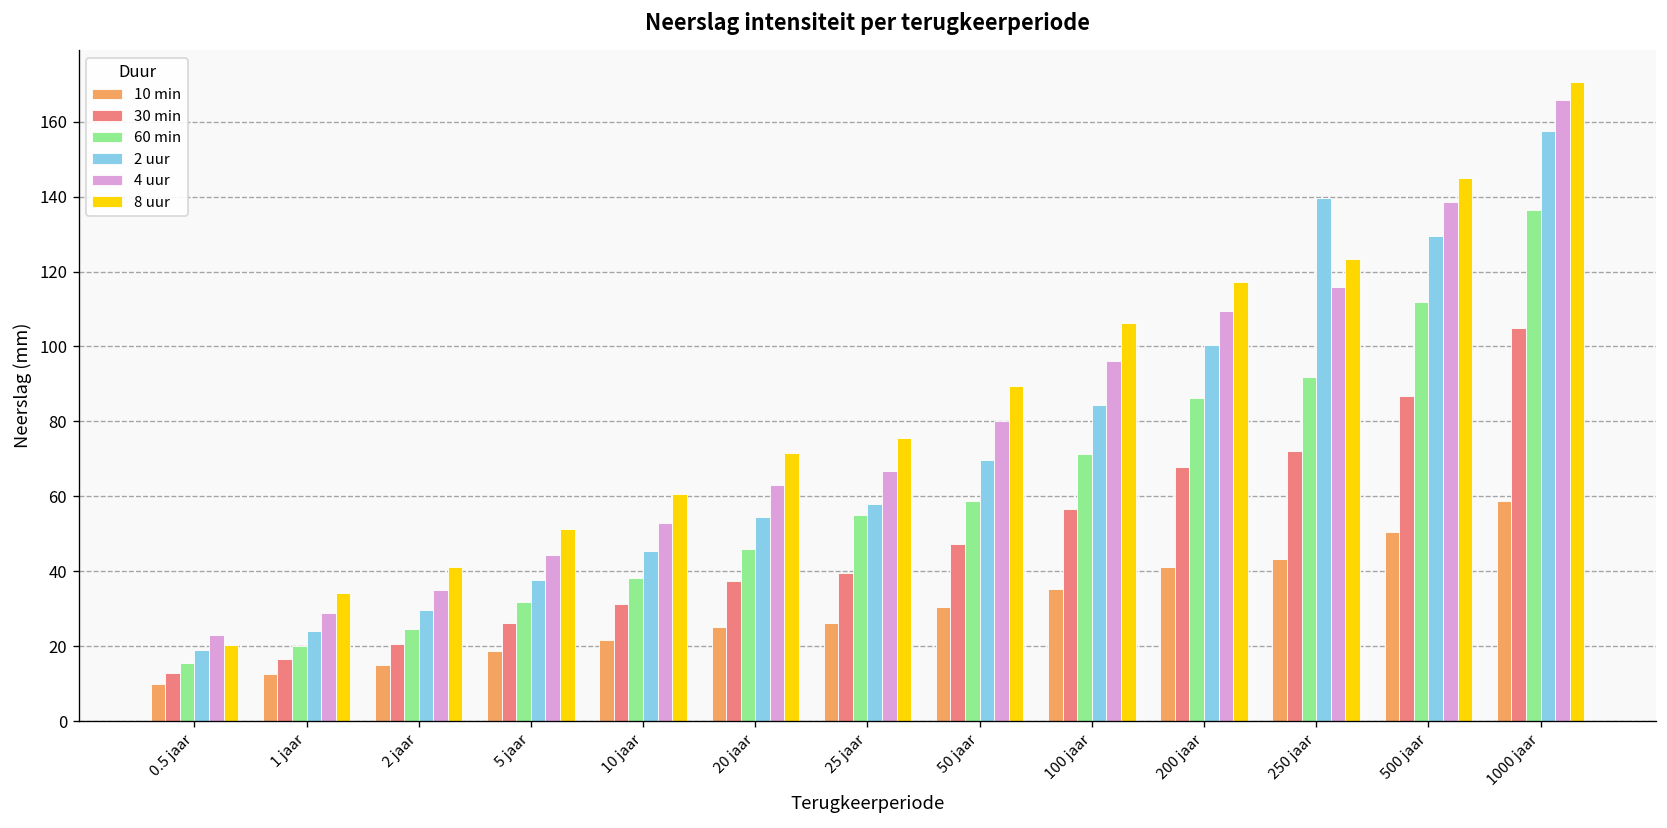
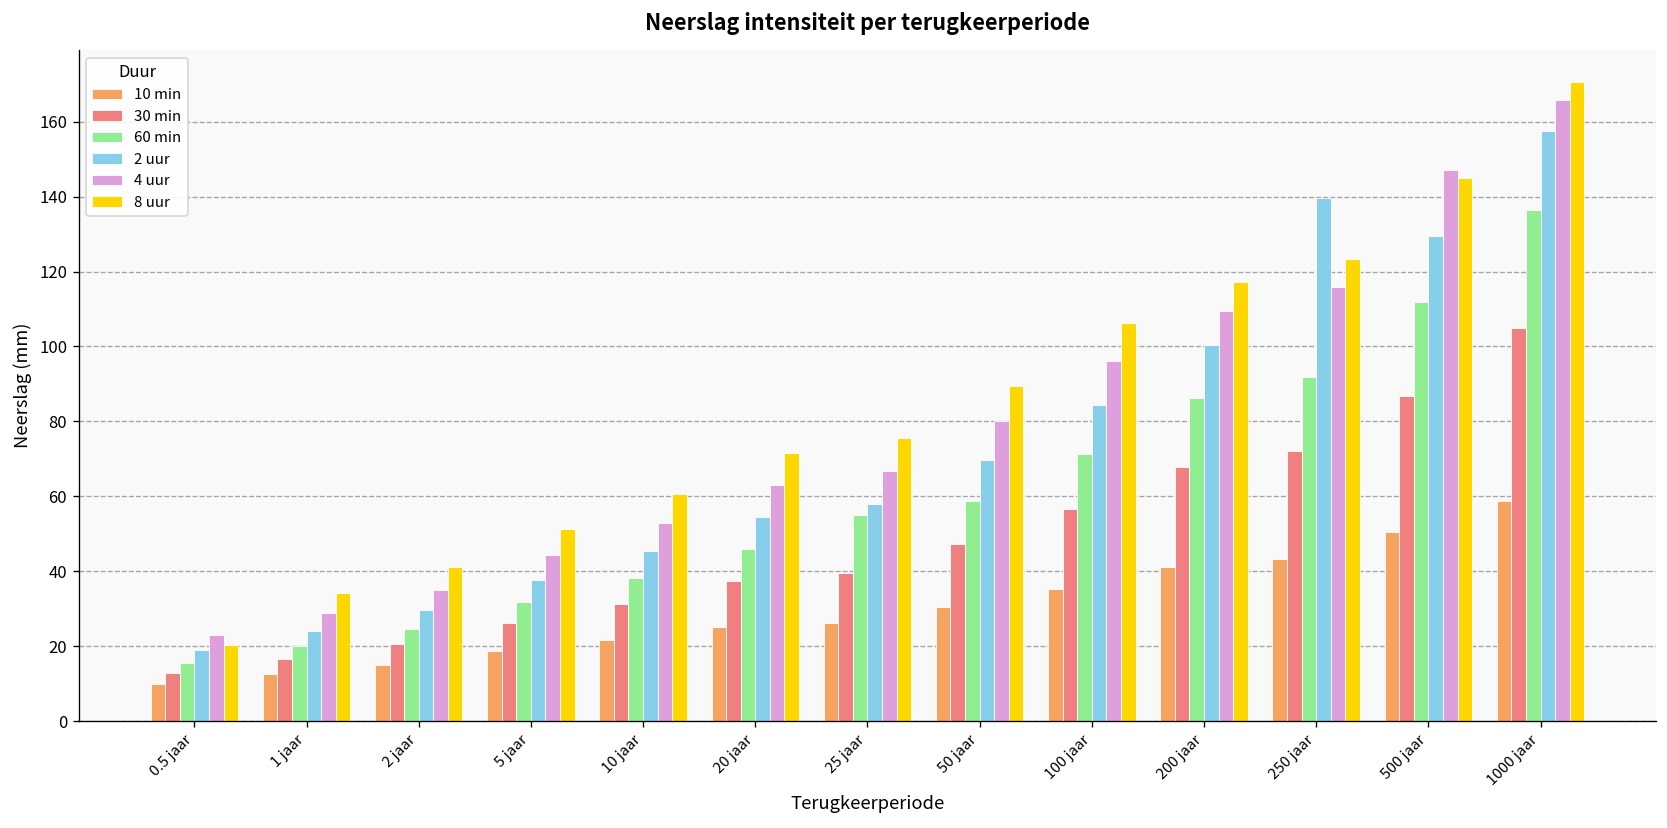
4 uur, 500 jaar: 139 -> 147
